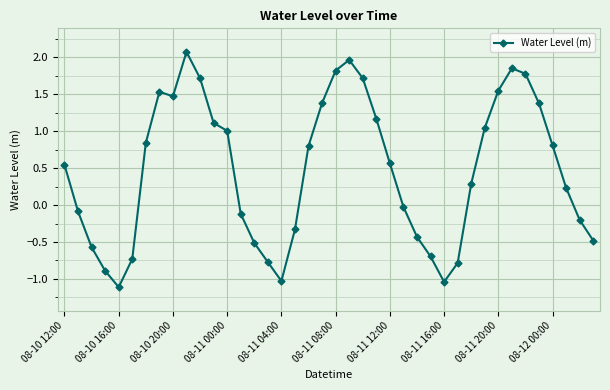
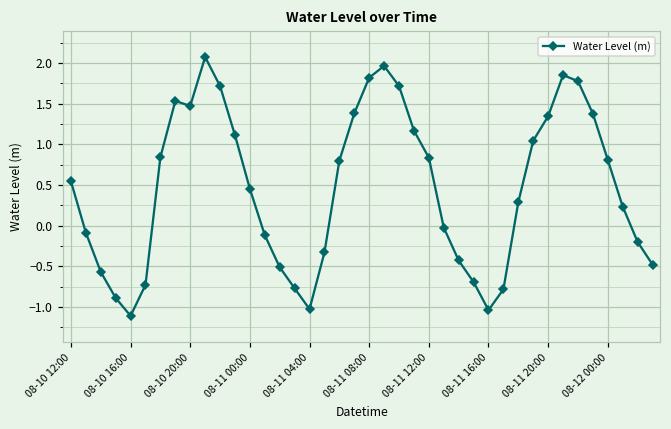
08-11 00:00: 1.0 -> 0.5
08-11 12:00: 0.6 -> 0.8
08-11 20:00: 1.5 -> 1.3
